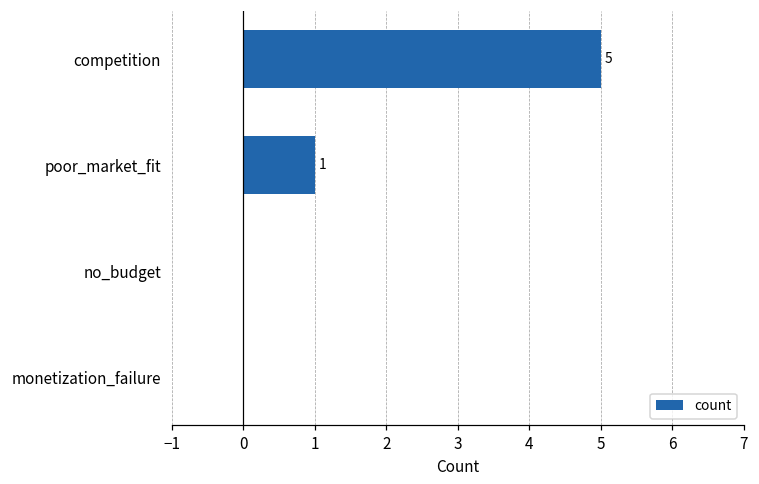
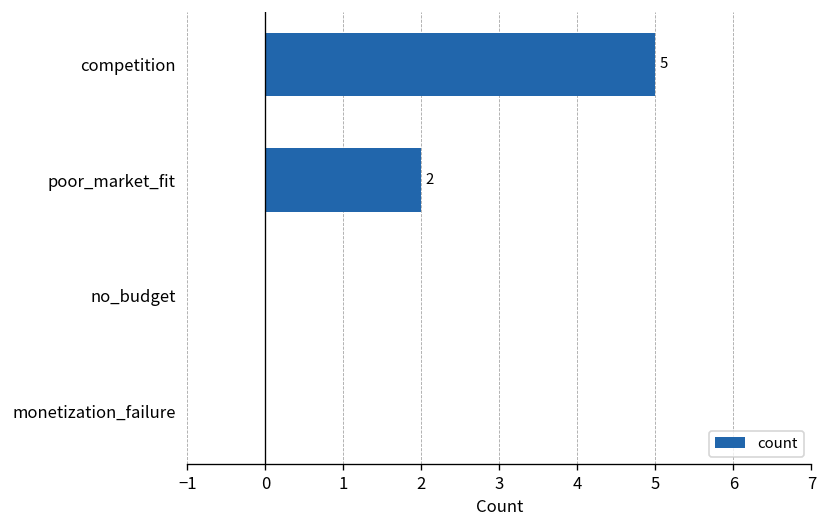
poor_market_fit: 1 -> 2
